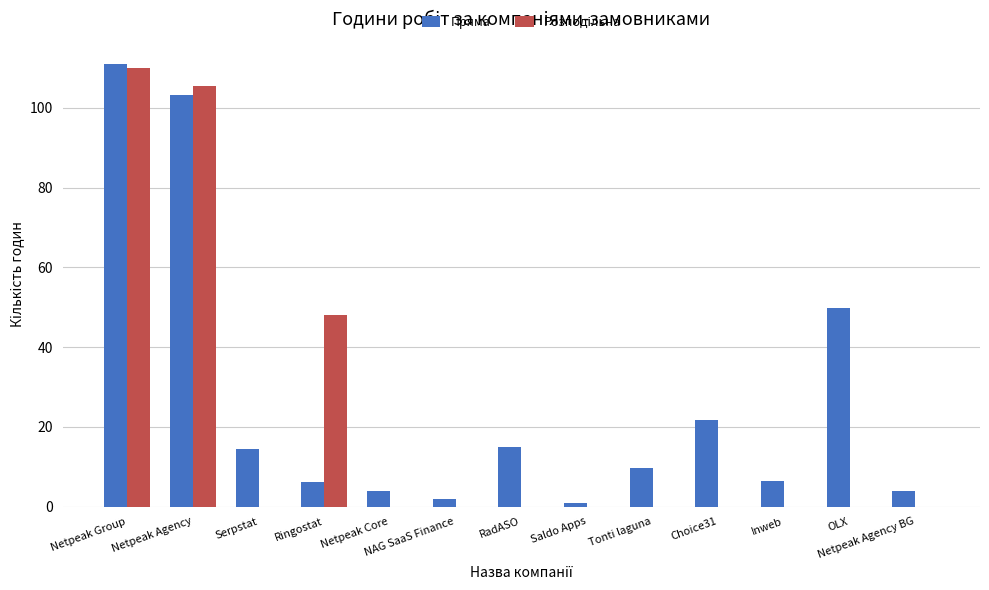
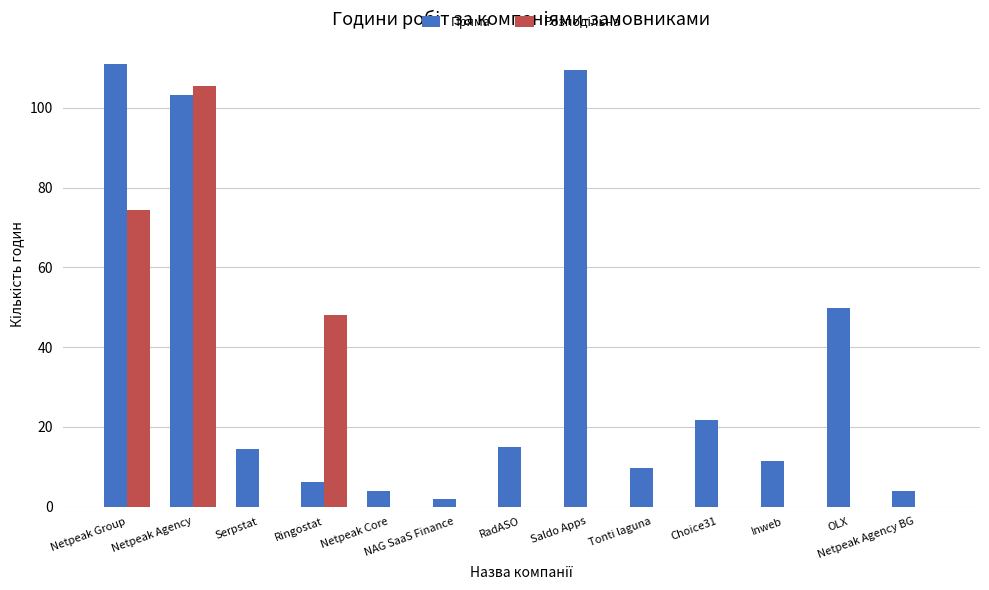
Розподільна, Netpeak Group: 110 -> 74
Пряма, Saldo Apps: 1 -> 110
Пряма, Inweb: 6 -> 12
